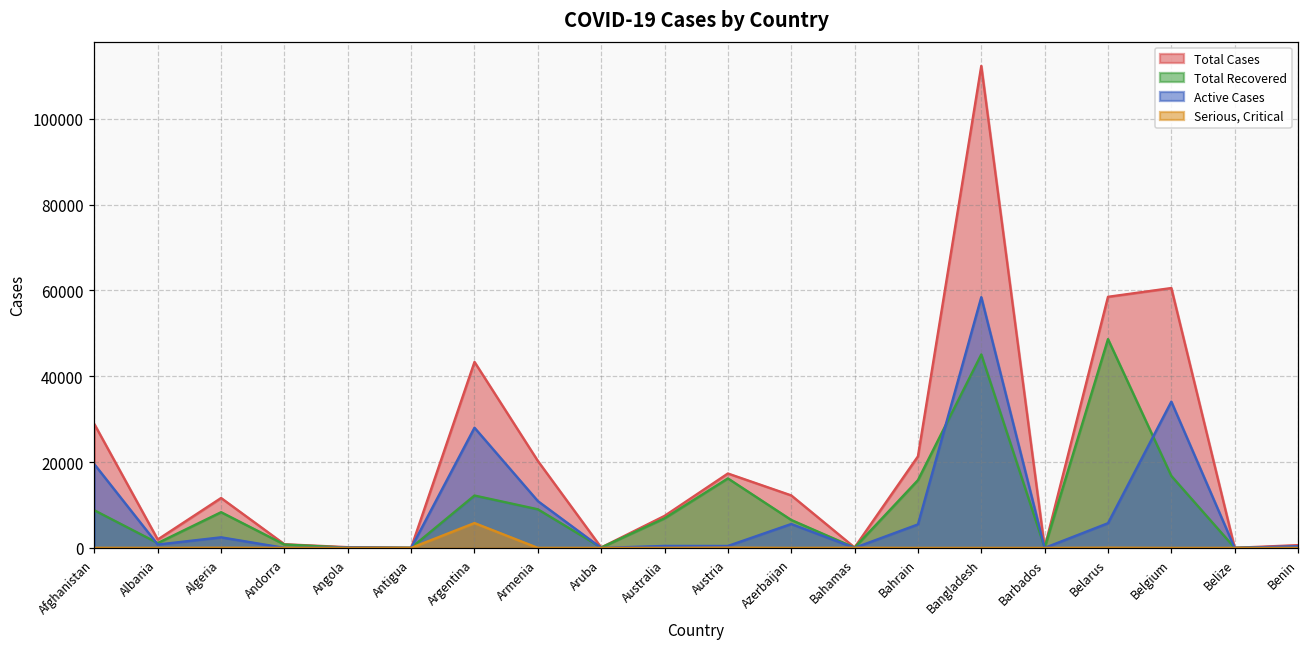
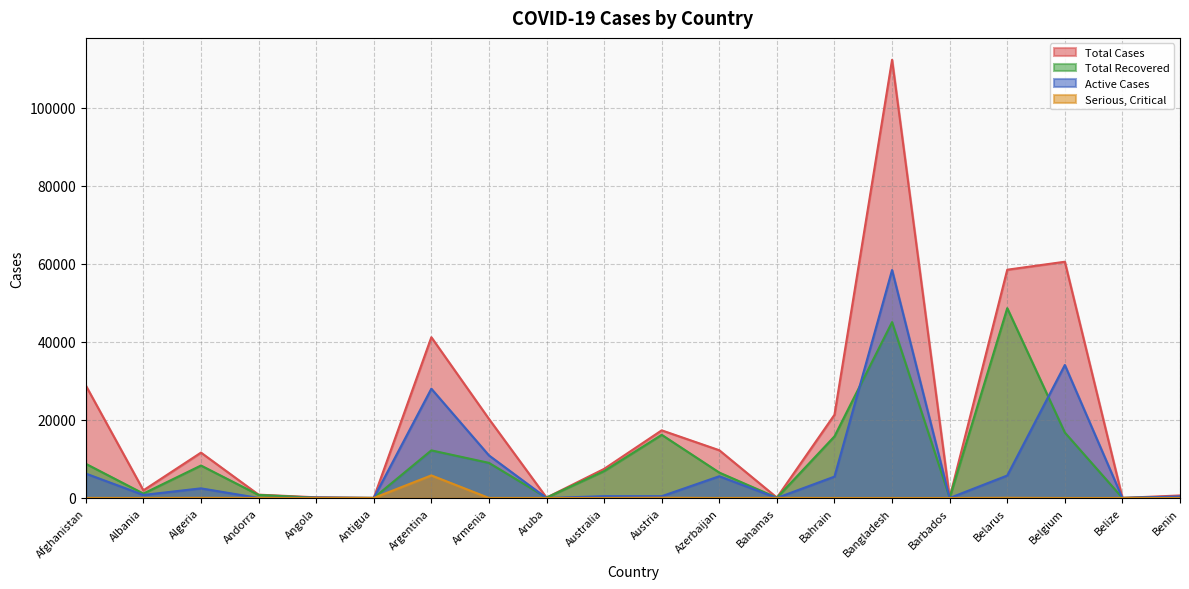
Active Cases, Afghanistan: 19000 -> 6000
Total Cases, Argentina: 43000 -> 41000
